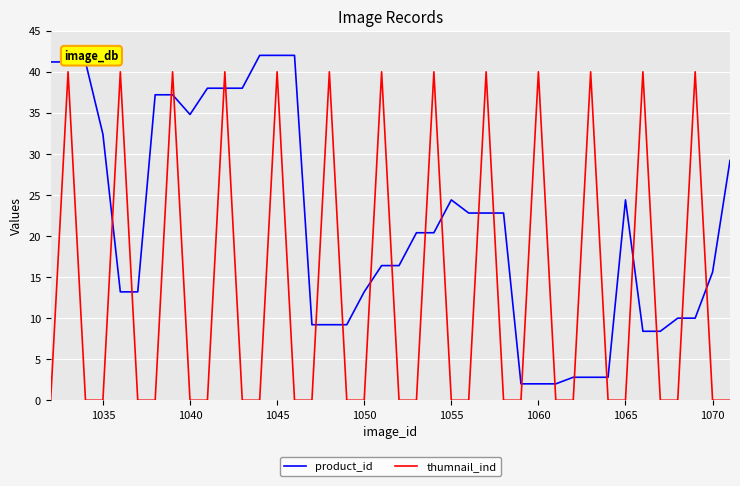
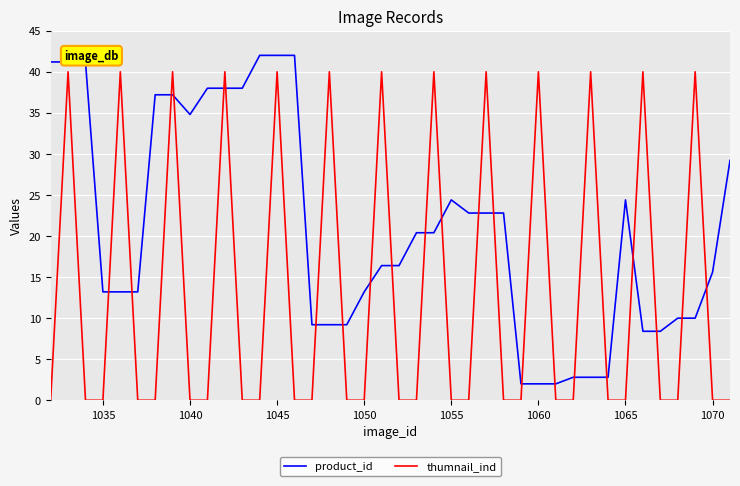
product_id, 1035: 32 -> 13
